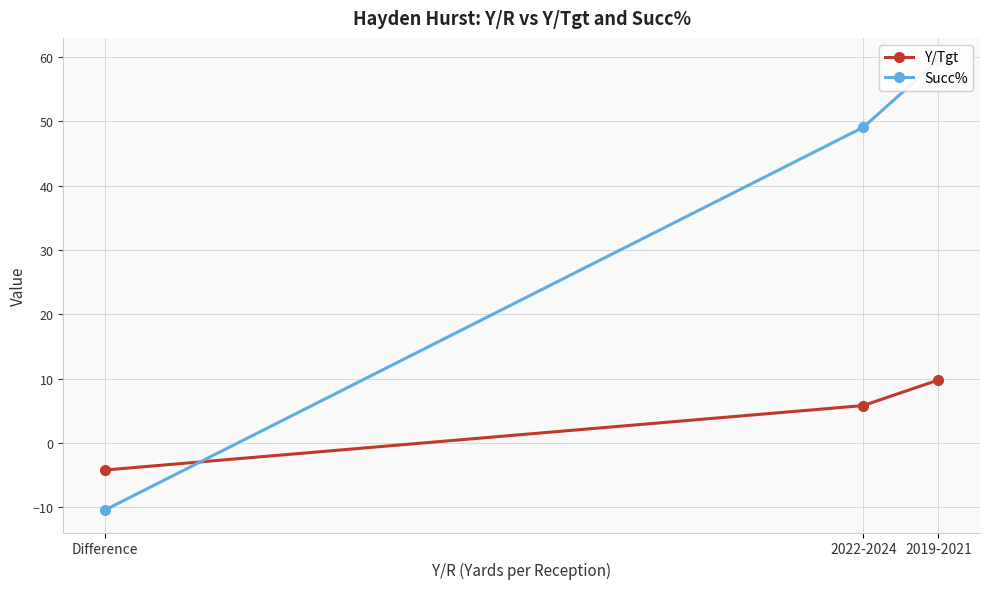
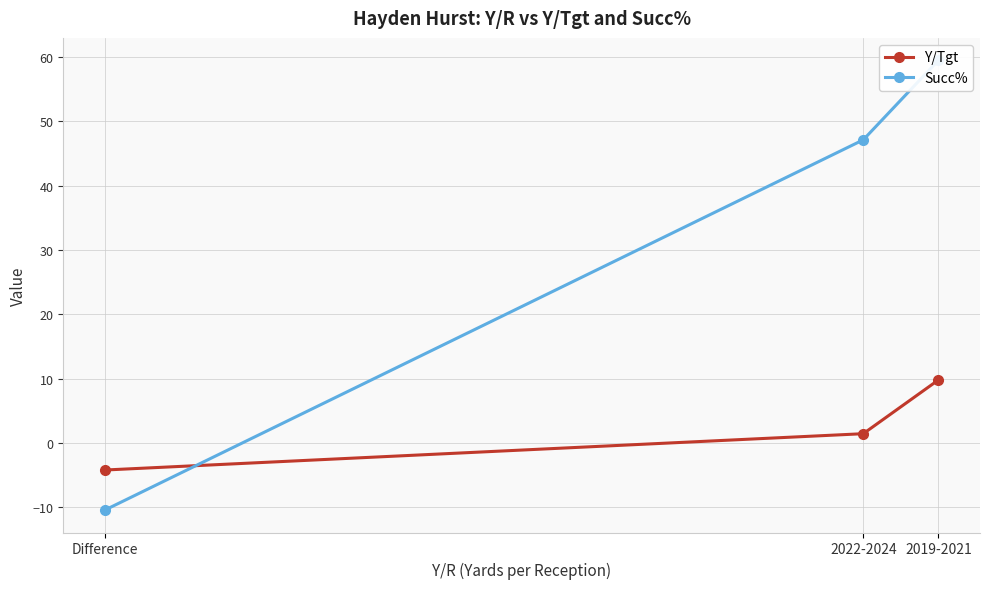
Y/Tgt, 2022-2024: 6 -> 1
Succ%, 2022-2024: 49 -> 47
